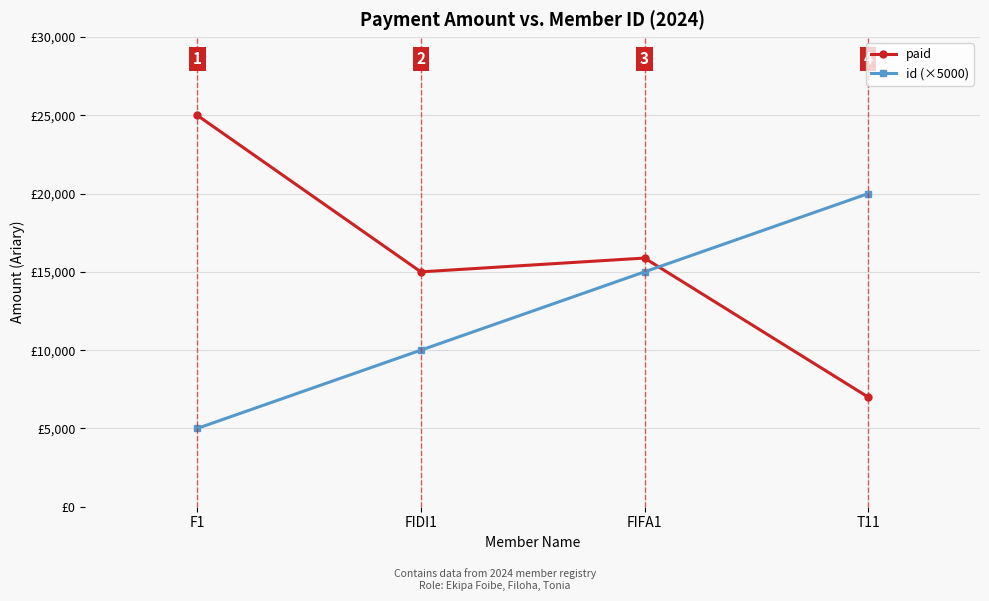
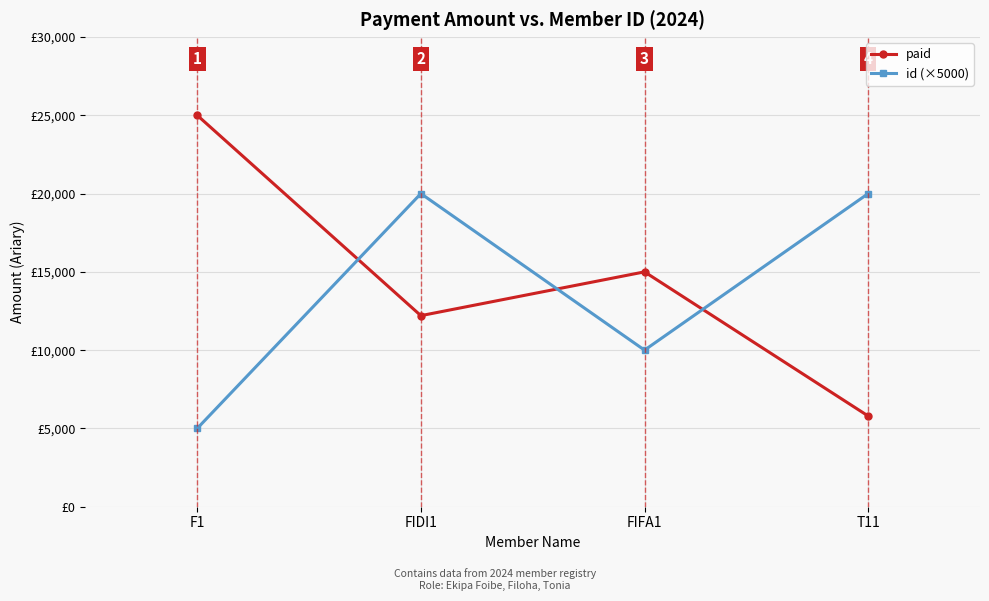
paid, FIDI1: £15,000 -> £12,200
id (×5000), FIDI1: £10,000 -> £20,000
paid, FIFA1: £15,900 -> £15,000
id (×5000), FIFA1: £15,000 -> £10,000
paid, T11: £7,000 -> £5,800
